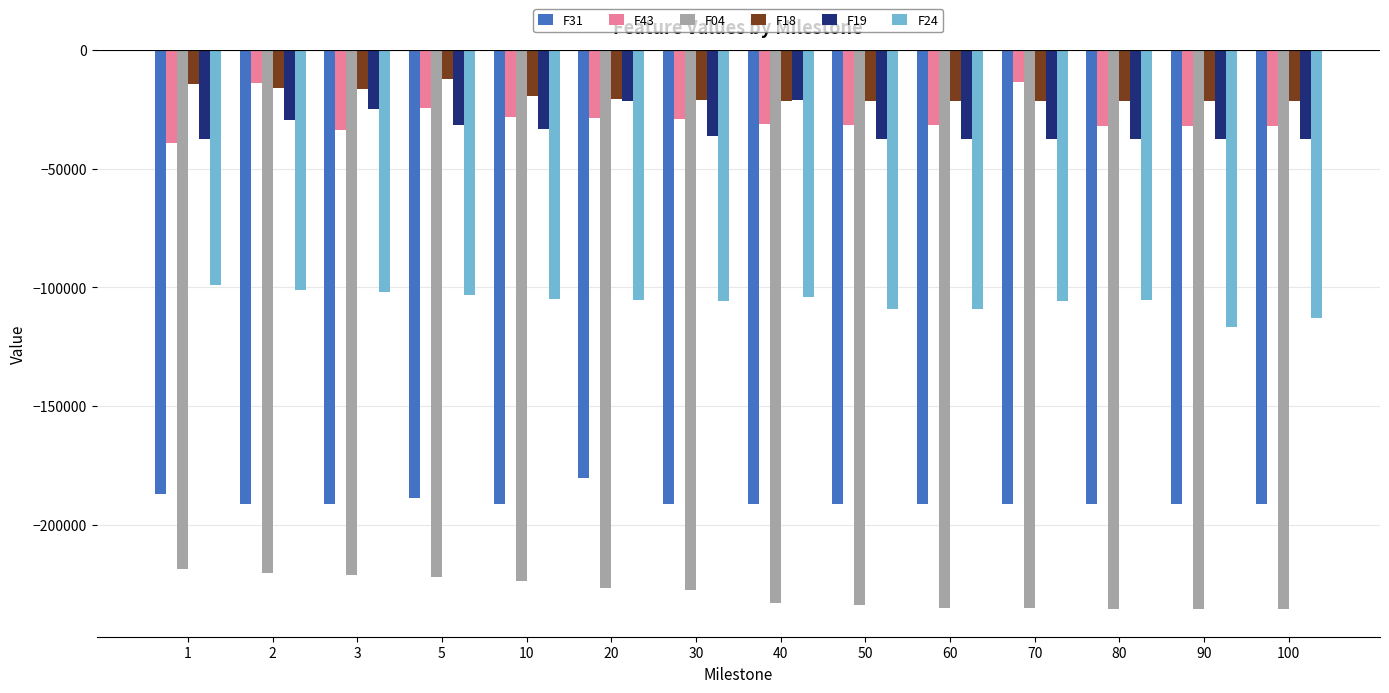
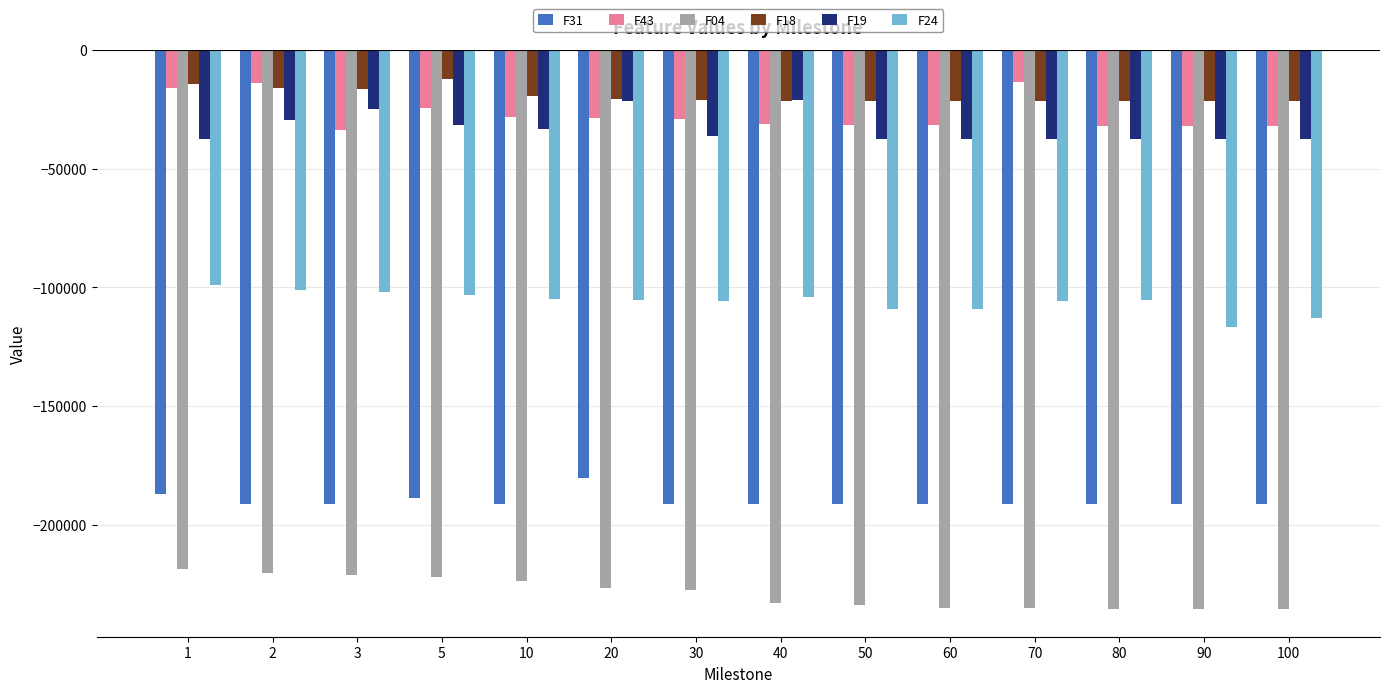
F43, 1: -39000 -> -16000
